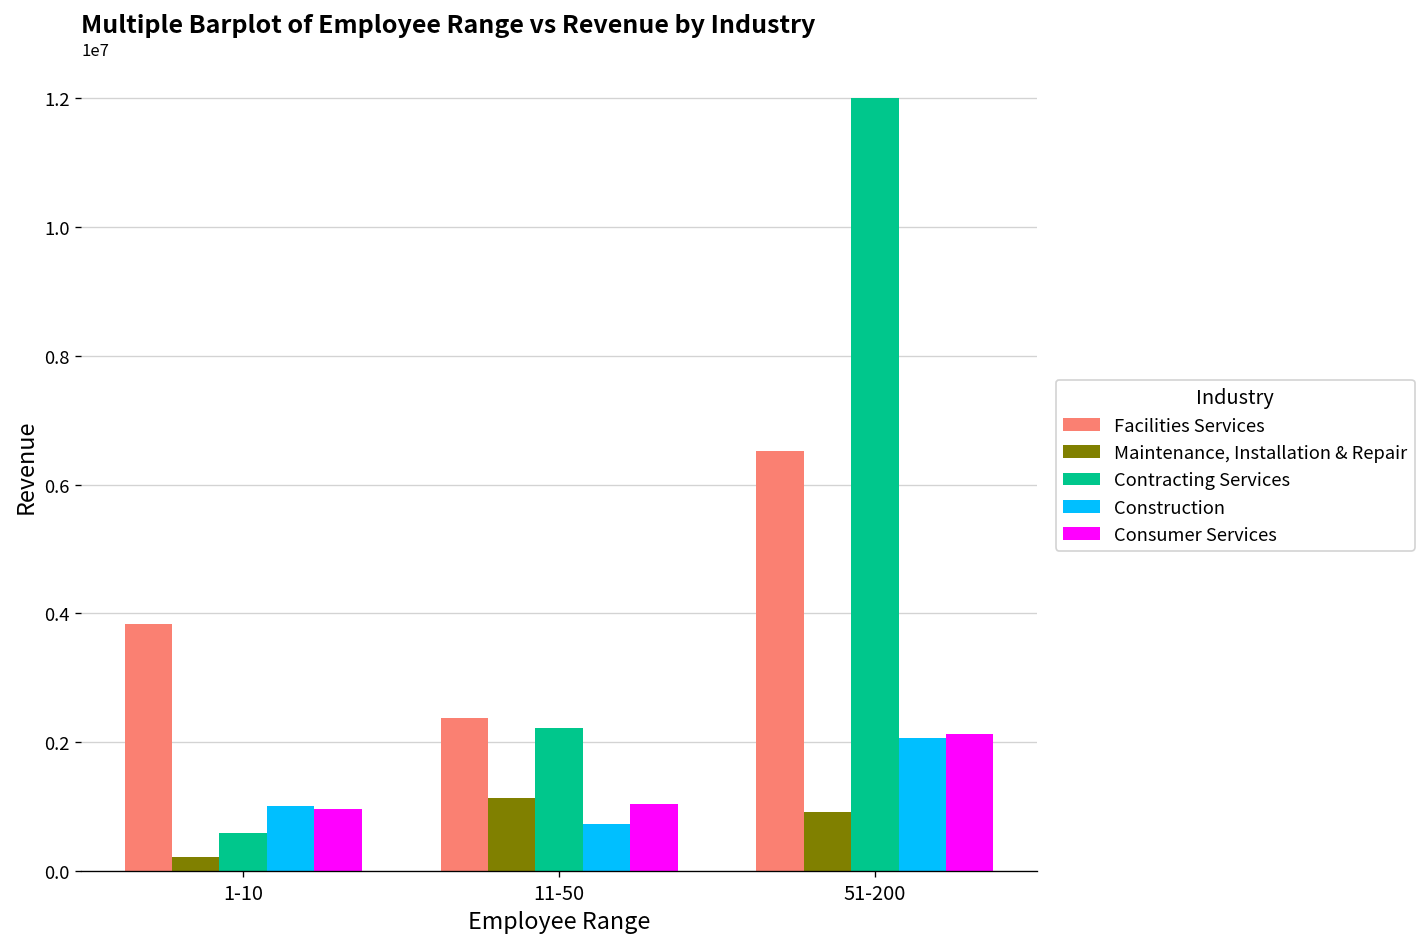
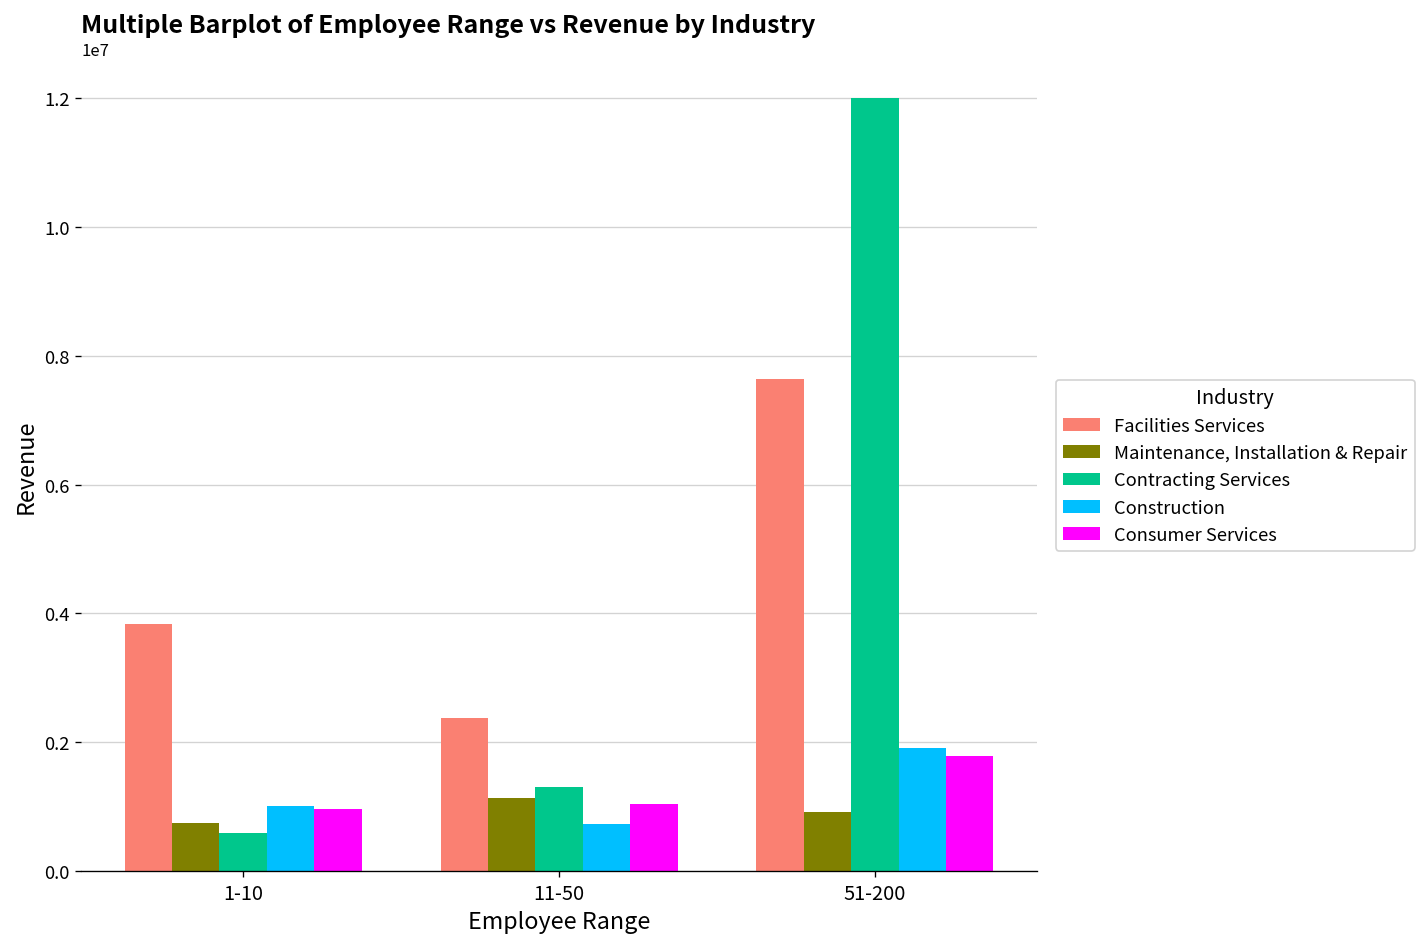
Maintenance, Installation & Repair, 1-10: 200000 -> 700000
Contracting Services, 11-50: 2200000 -> 1300000
Facilities Services, 51-200: 6500000 -> 7600000
Construction, 51-200: 2100000 -> 1900000
Consumer Services, 51-200: 2100000 -> 1800000
